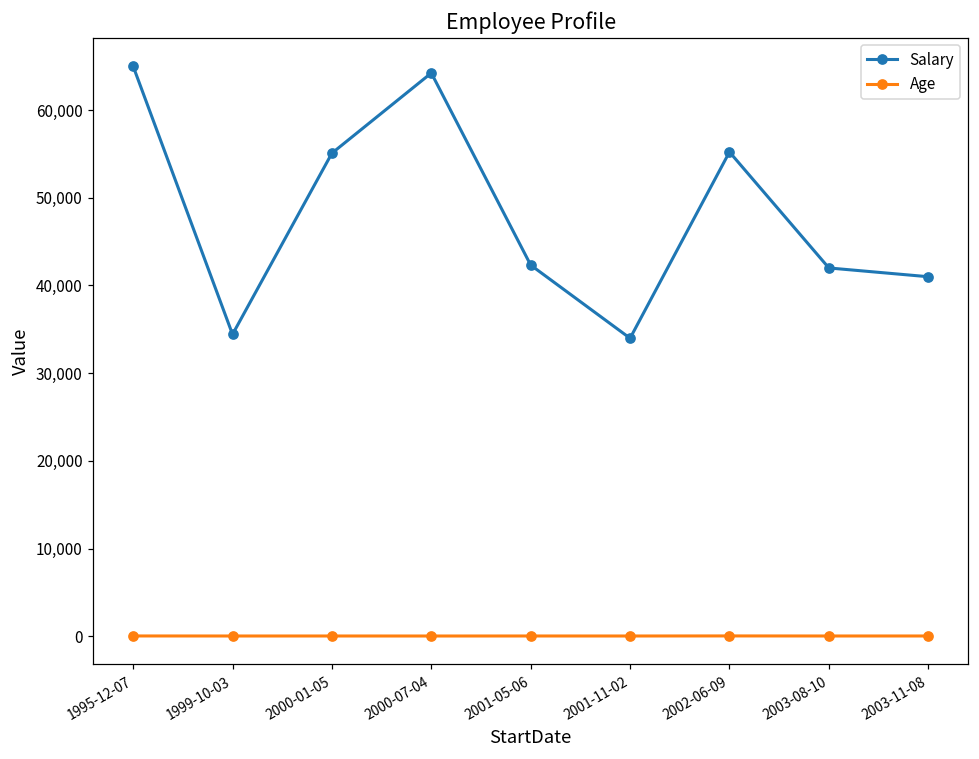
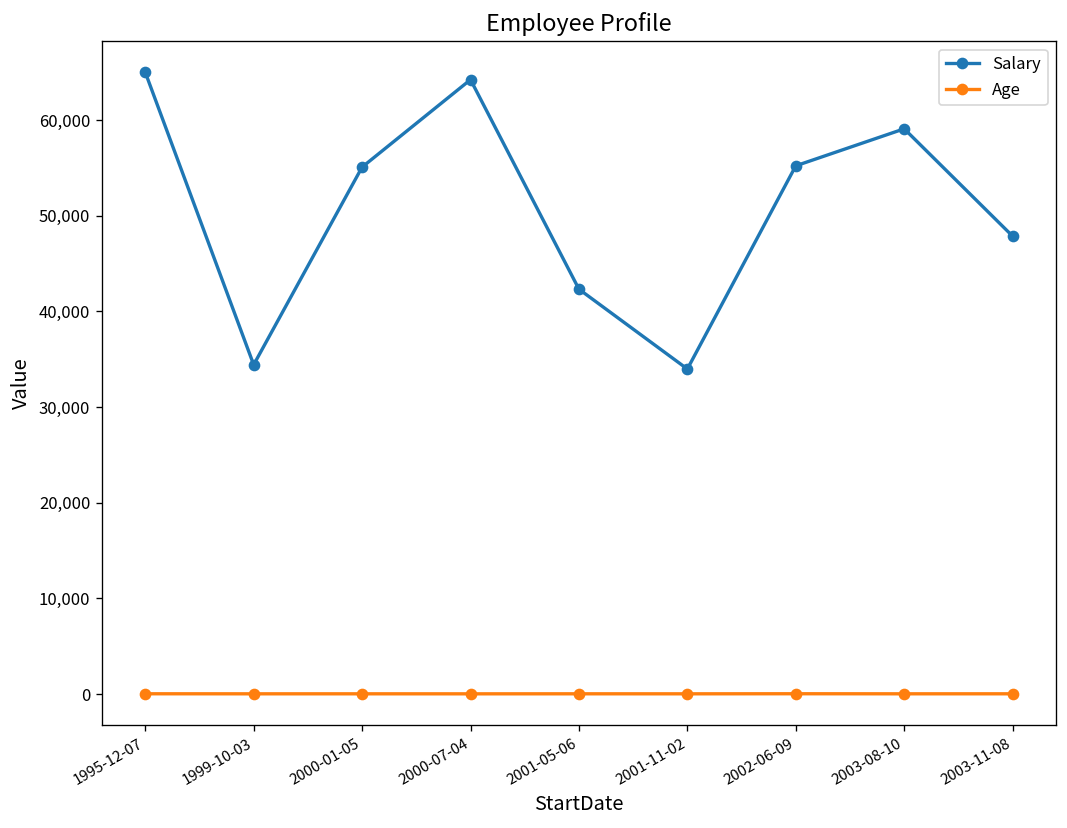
Salary, 2003-08-10: 42,000 -> 59,000
Salary, 2003-11-08: 41,000 -> 48,000
